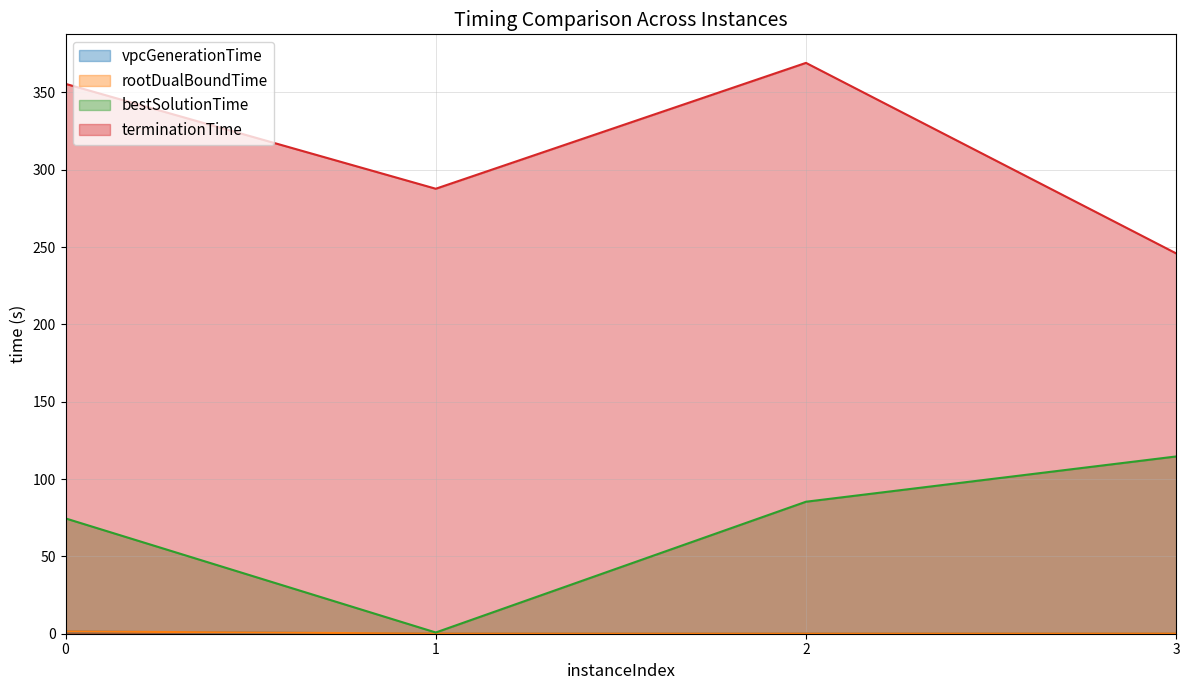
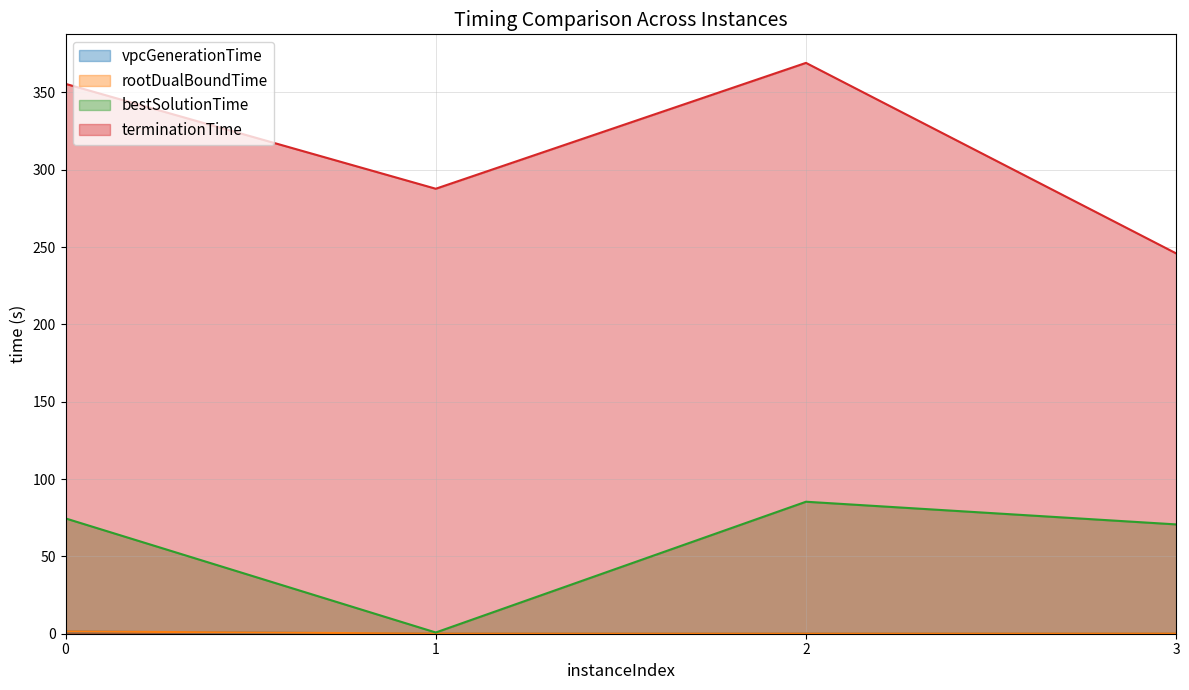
bestSolutionTime, 3: 115 -> 71
